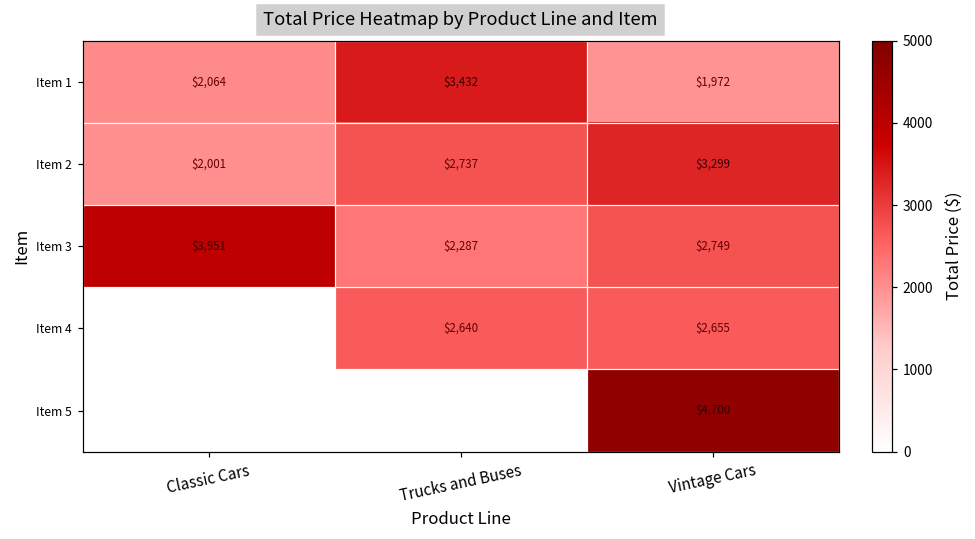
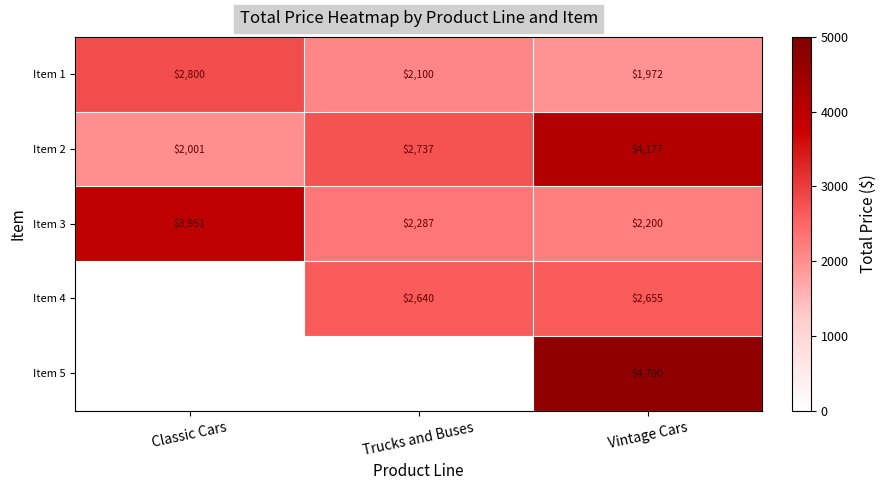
Item 1, Classic Cars: $2,064 -> $2,800
Item 1, Trucks and Buses: $3,432 -> $2,100
Item 2, Vintage Cars: $3,299 -> $4,177
Item 3, Vintage Cars: $2,749 -> $2,200
